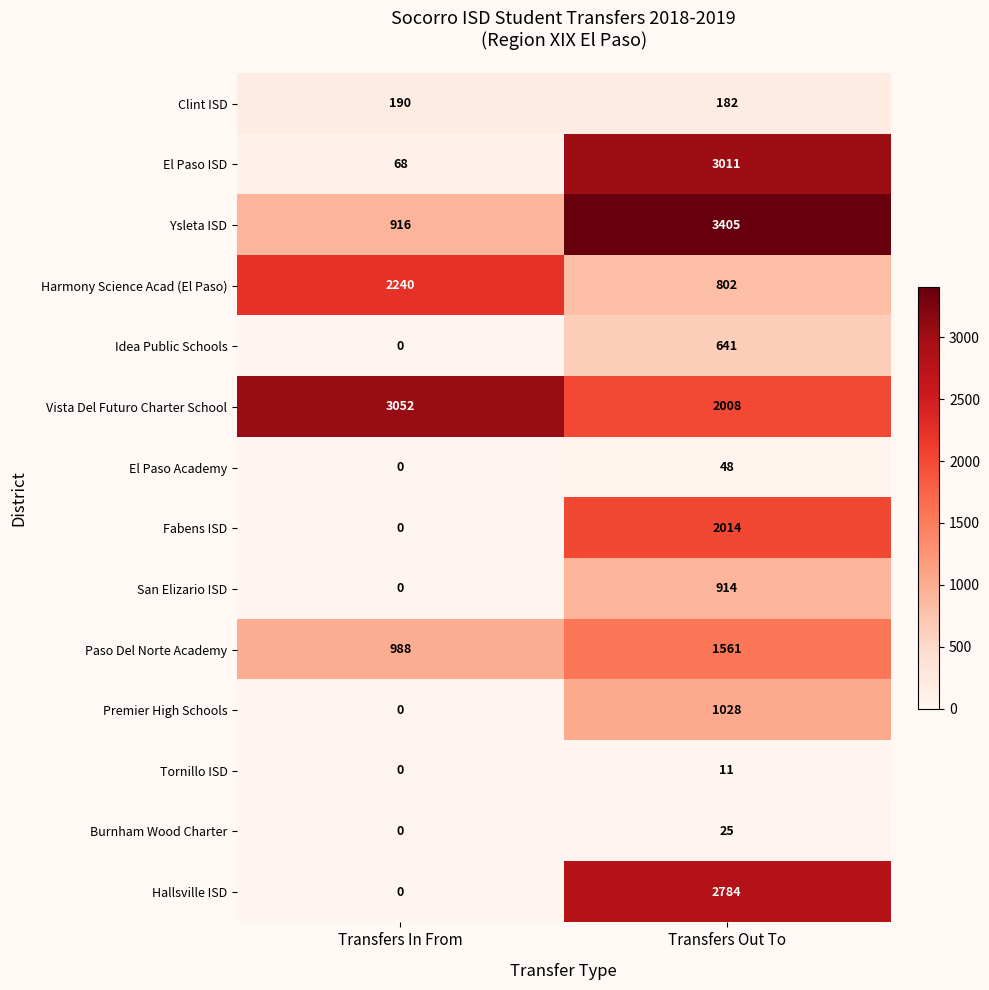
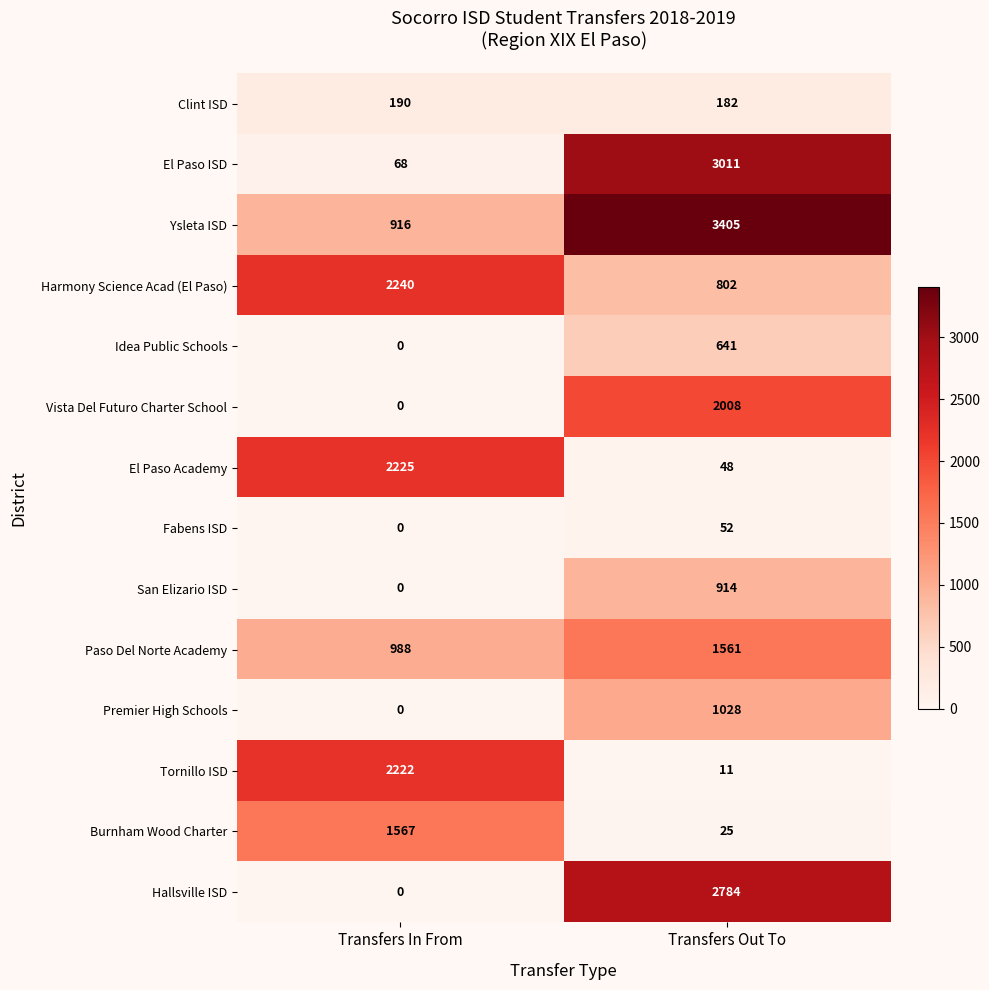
Vista Del Futuro Charter School, Transfers In From: 3052 -> 0
El Paso Academy, Transfers In From: 0 -> 2225
Fabens ISD, Transfers Out To: 2014 -> 52
Tornillo ISD, Transfers In From: 0 -> 2222
Burnham Wood Charter, Transfers In From: 0 -> 1567
